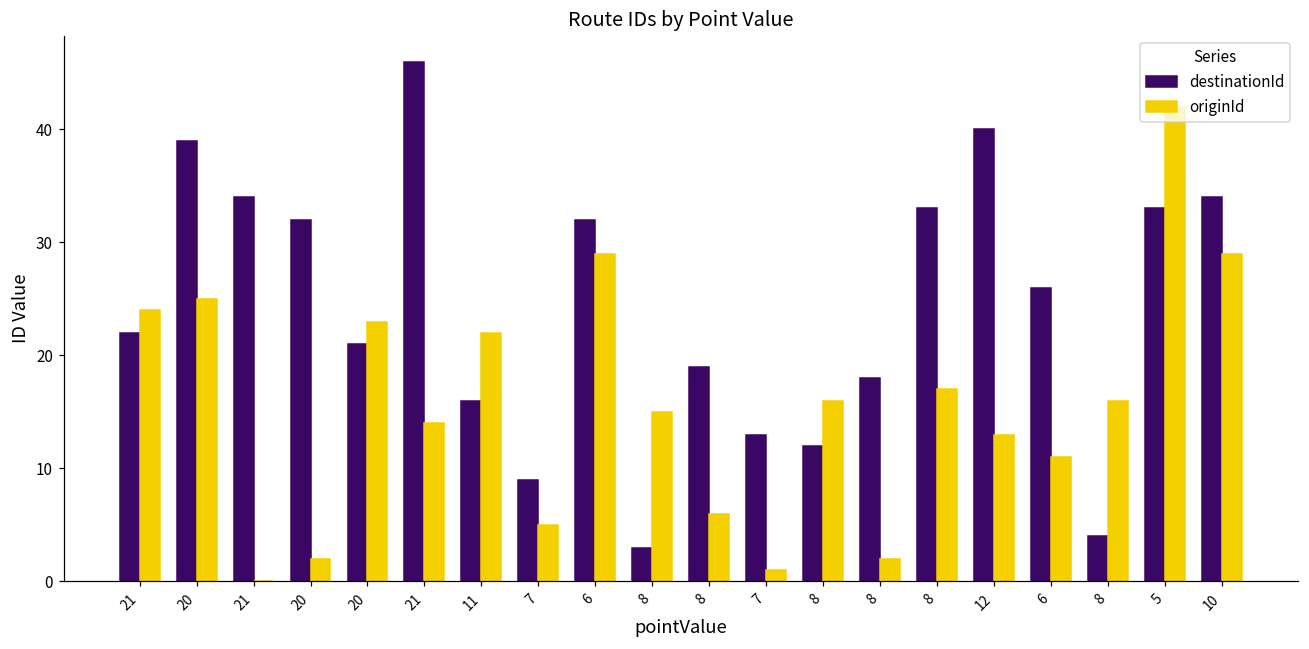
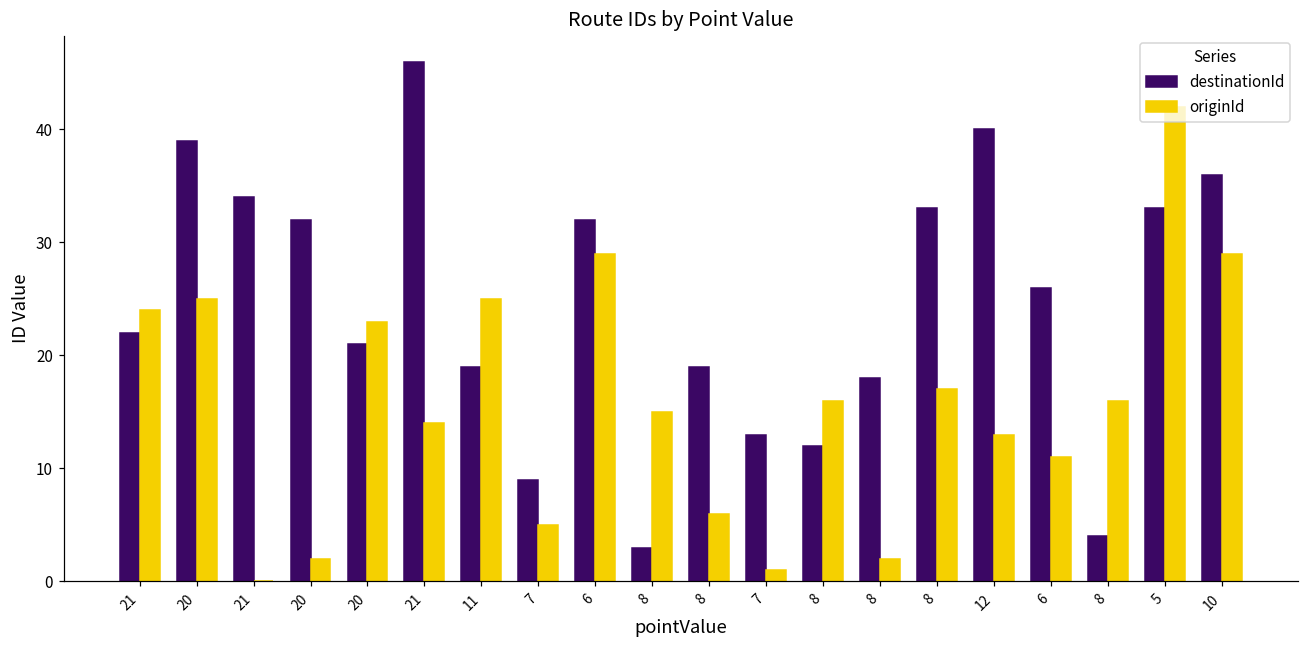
destinationId, 11: 16 -> 19
originId, 11: 22 -> 25
destinationId, 10: 34 -> 36
